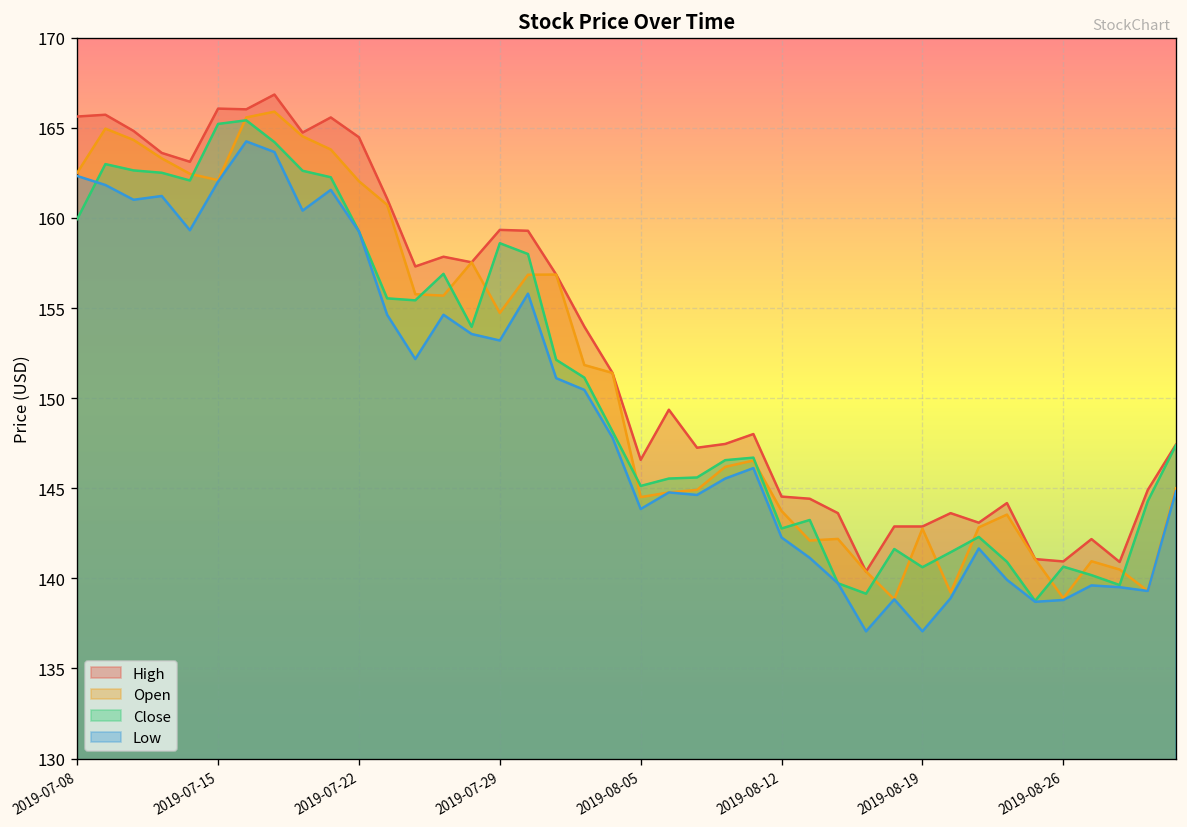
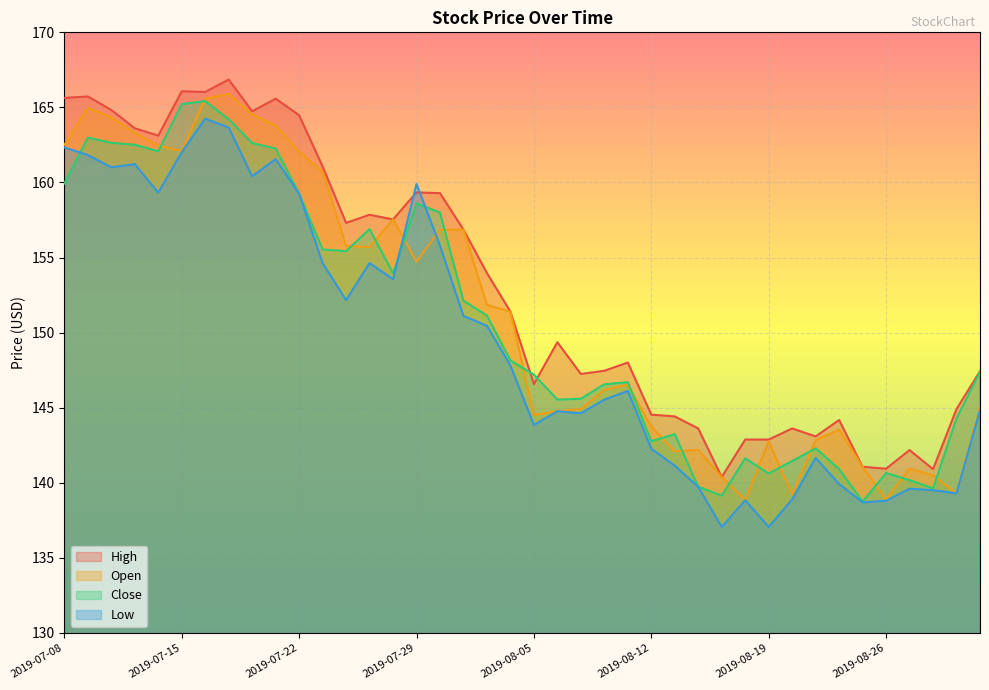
Low, 2019-07-29: 153.2 -> 159.9
Close, 2019-08-05: 145.1 -> 147.2
